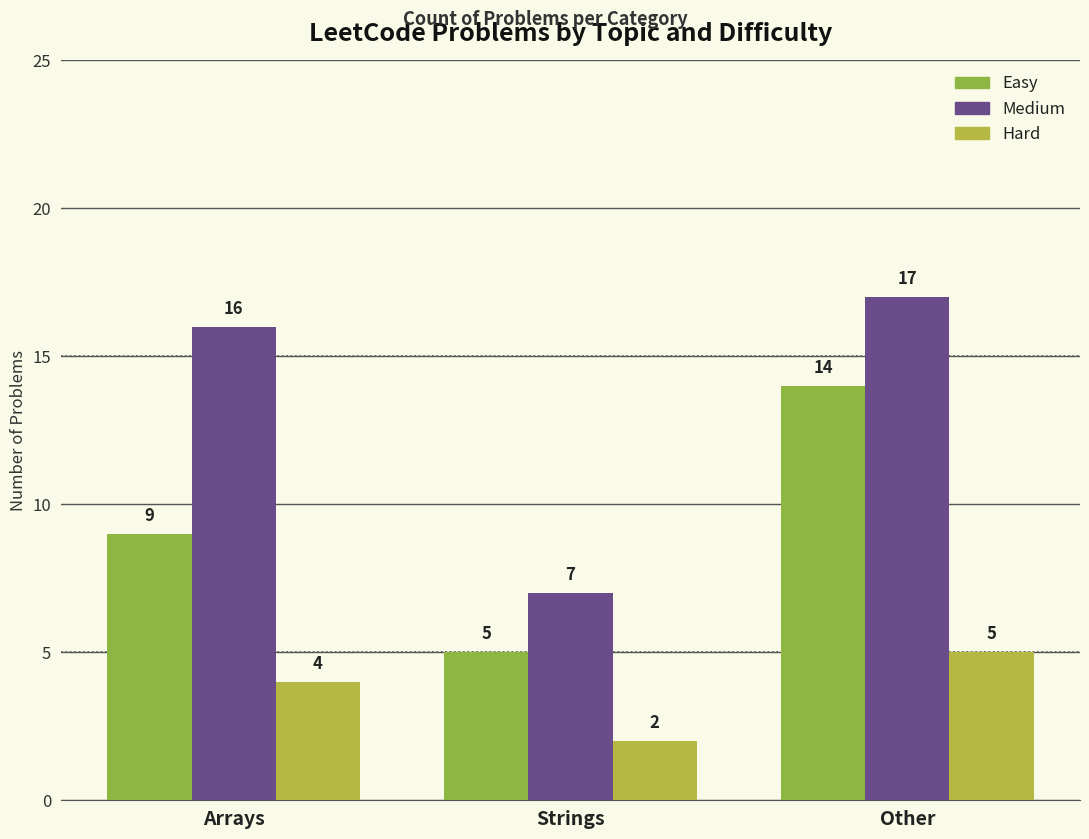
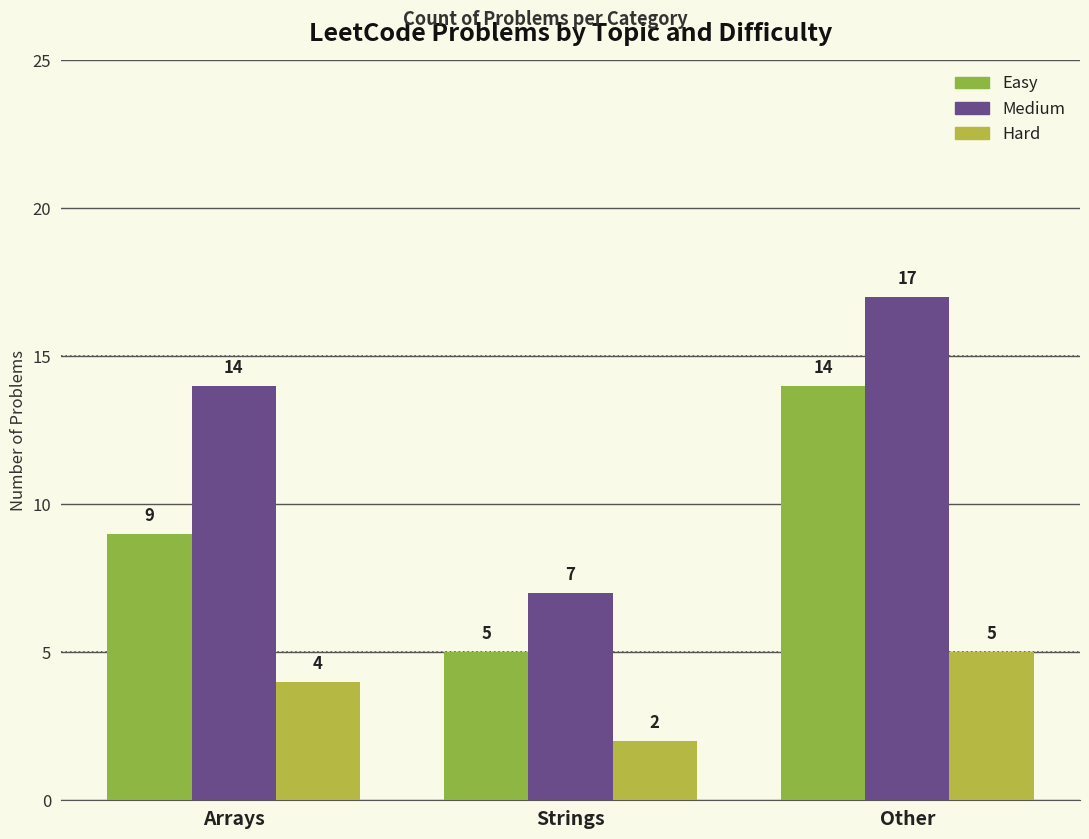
Medium, Arrays: 16 -> 14
